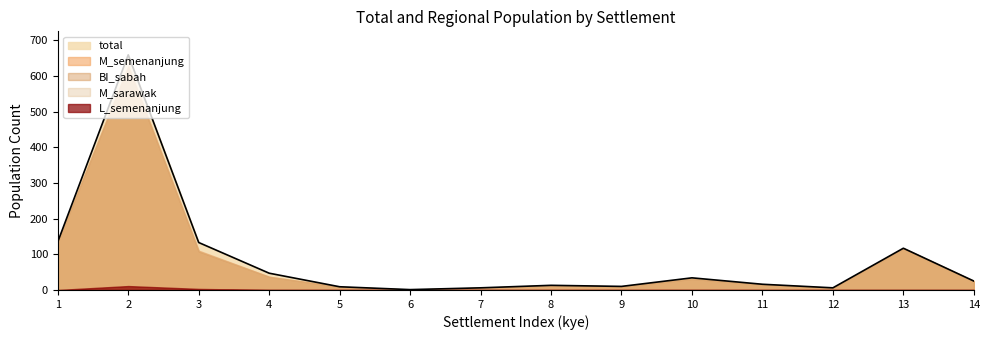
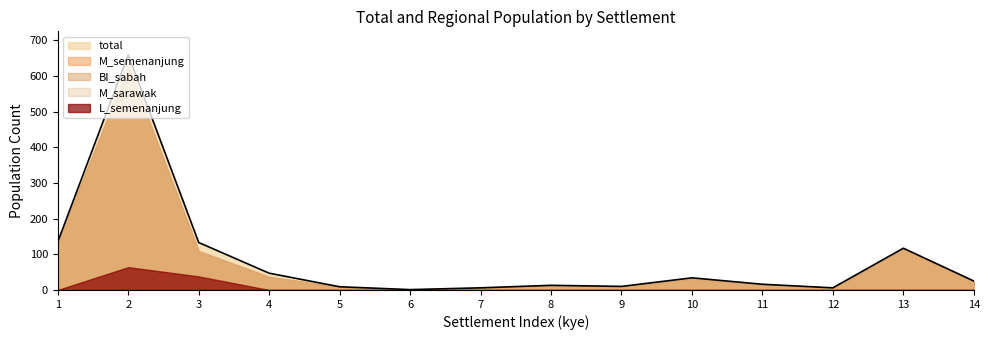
L_semenanjung, 2: 10 -> 60
L_semenanjung, 3: 0 -> 40
